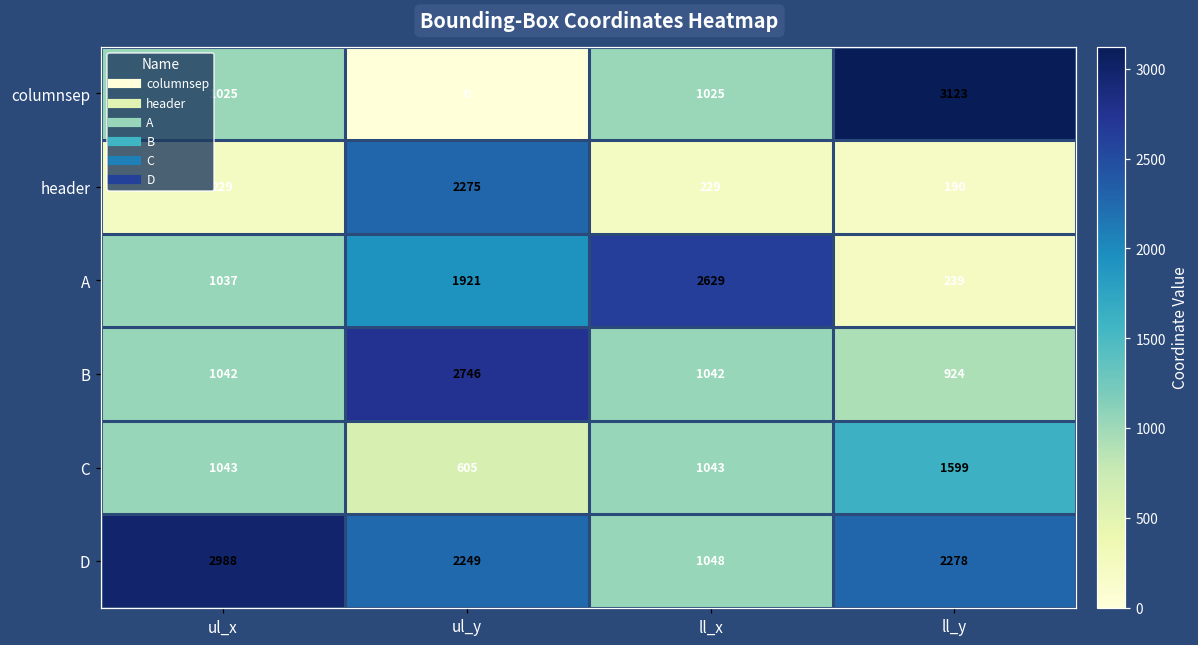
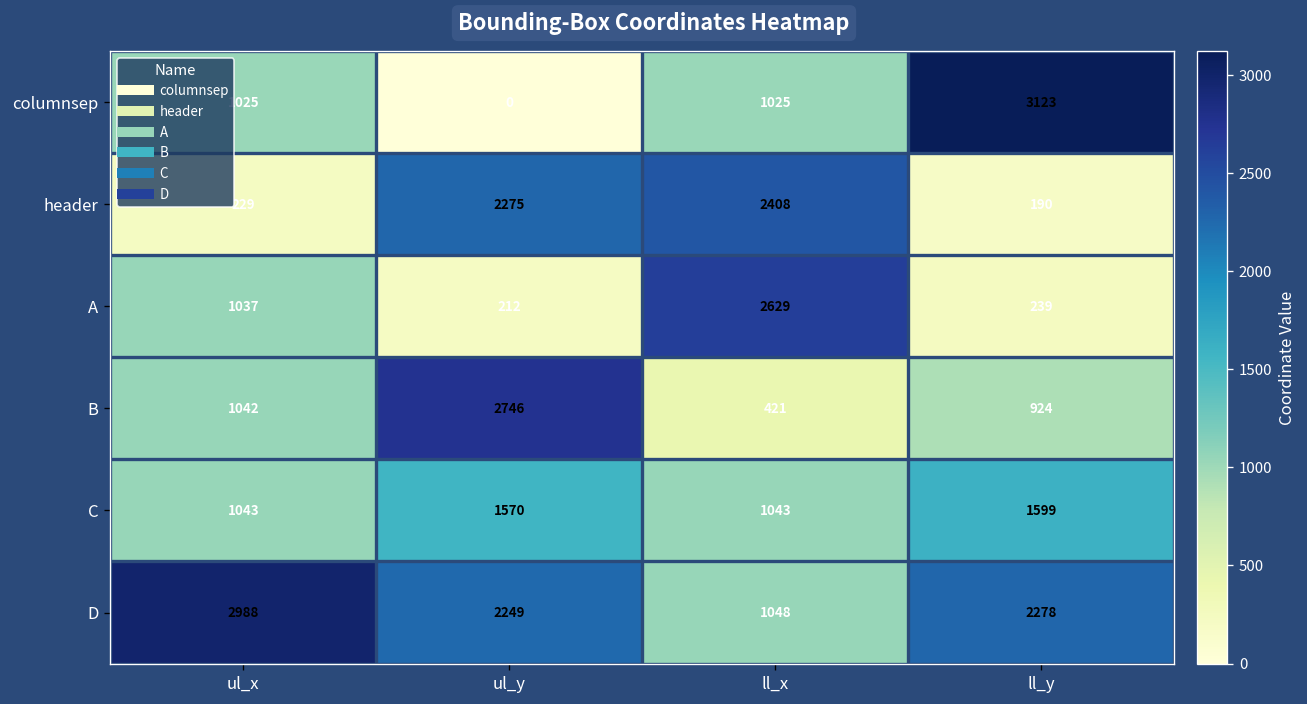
header, ll_x: 229 -> 2408
A, ul_y: 1921 -> 212
B, ll_x: 1042 -> 421
C, ul_y: 605 -> 1570
